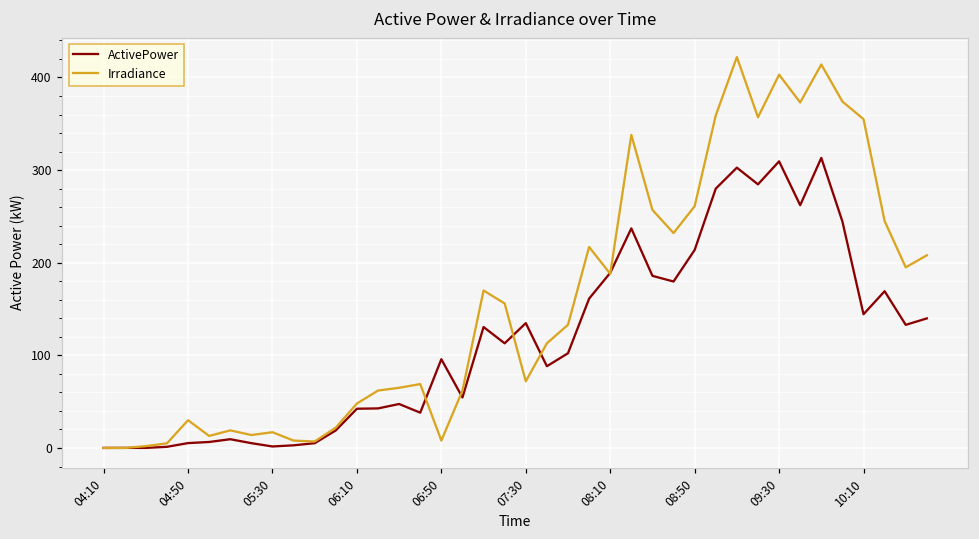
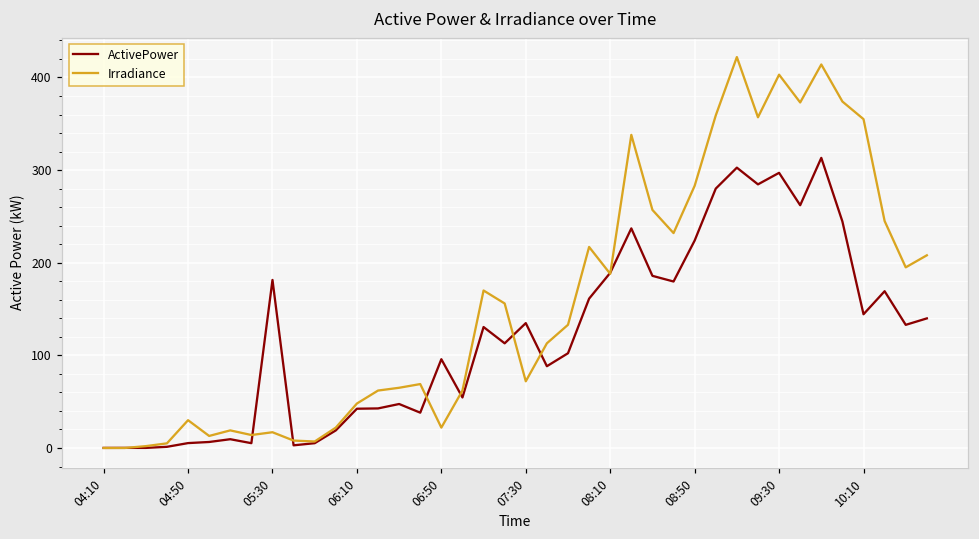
ActivePower, 05:30: 0 -> 180
Irradiance, 06:50: 10 -> 20
ActivePower, 08:50: 210 -> 220
Irradiance, 08:50: 260 -> 280
ActivePower, 09:30: 310 -> 300
